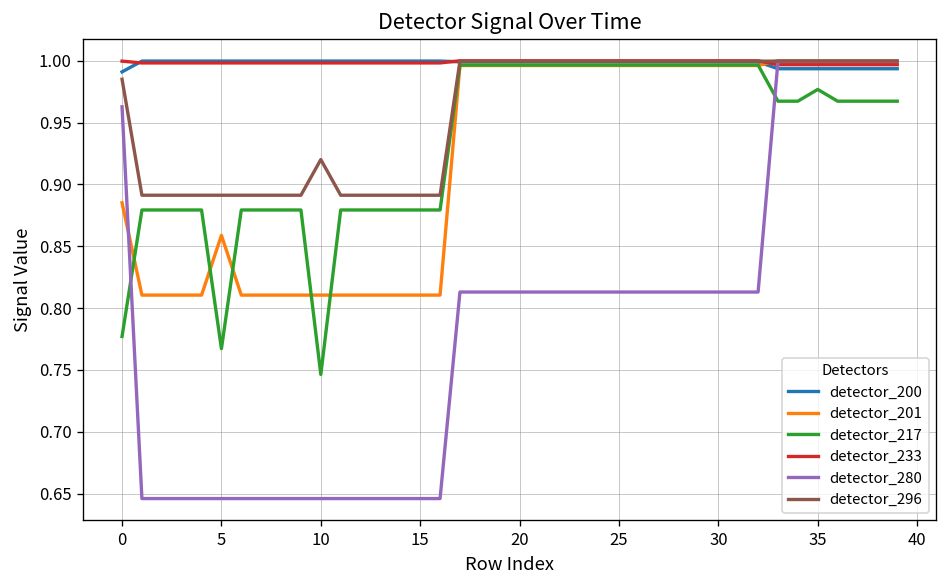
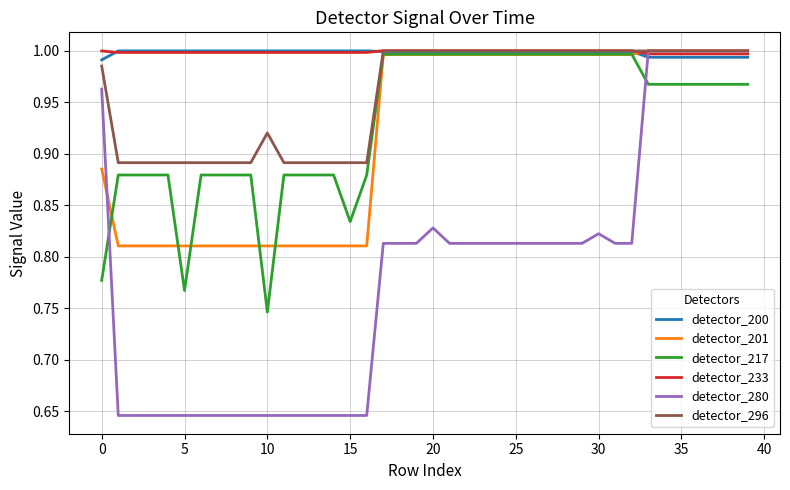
detector_201, 5: 0.859 -> 0.811
detector_217, 15: 0.879 -> 0.834
detector_280, 20: 0.813 -> 0.828
detector_280, 30: 0.813 -> 0.822
detector_217, 35: 0.977 -> 0.967
